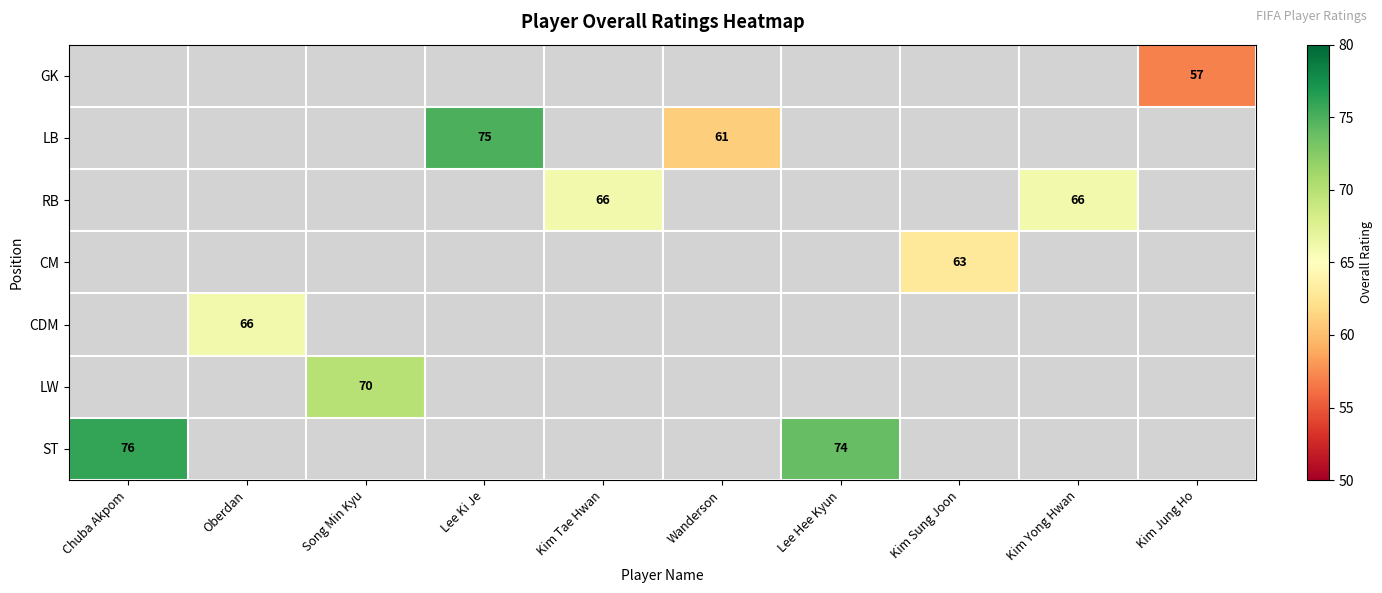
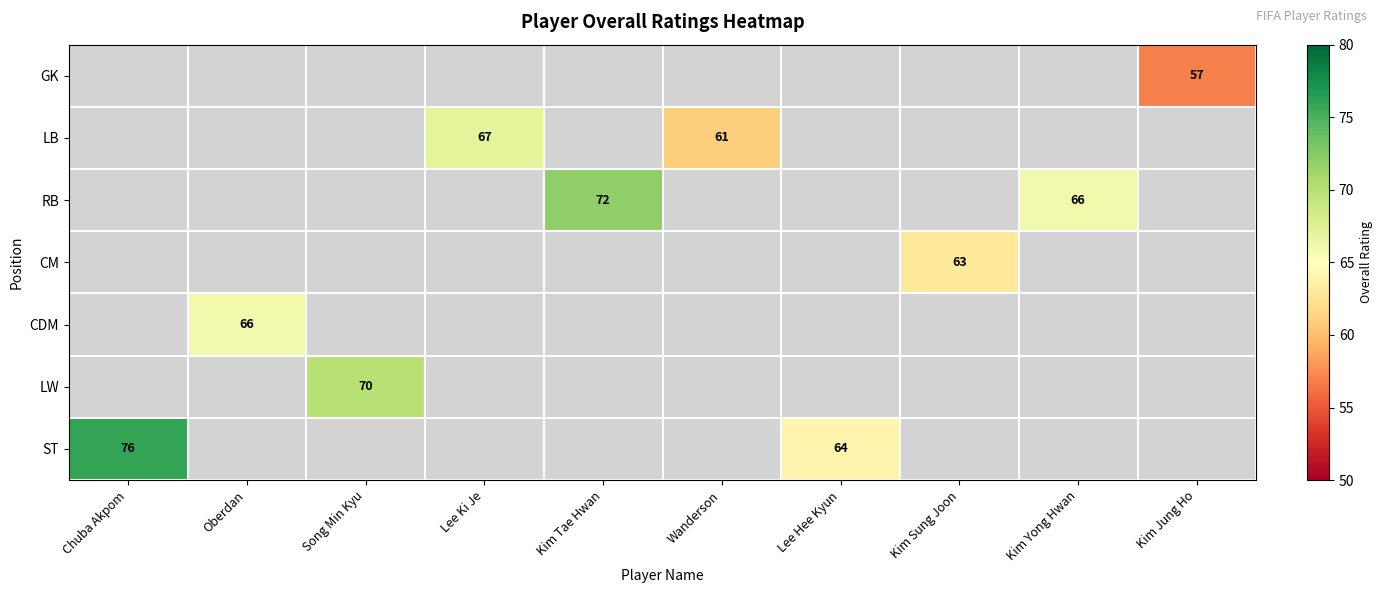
LB, Lee Ki Je: 75 -> 67
RB, Kim Tae Hwan: 66 -> 72
ST, Lee Hee Kyun: 74 -> 64
